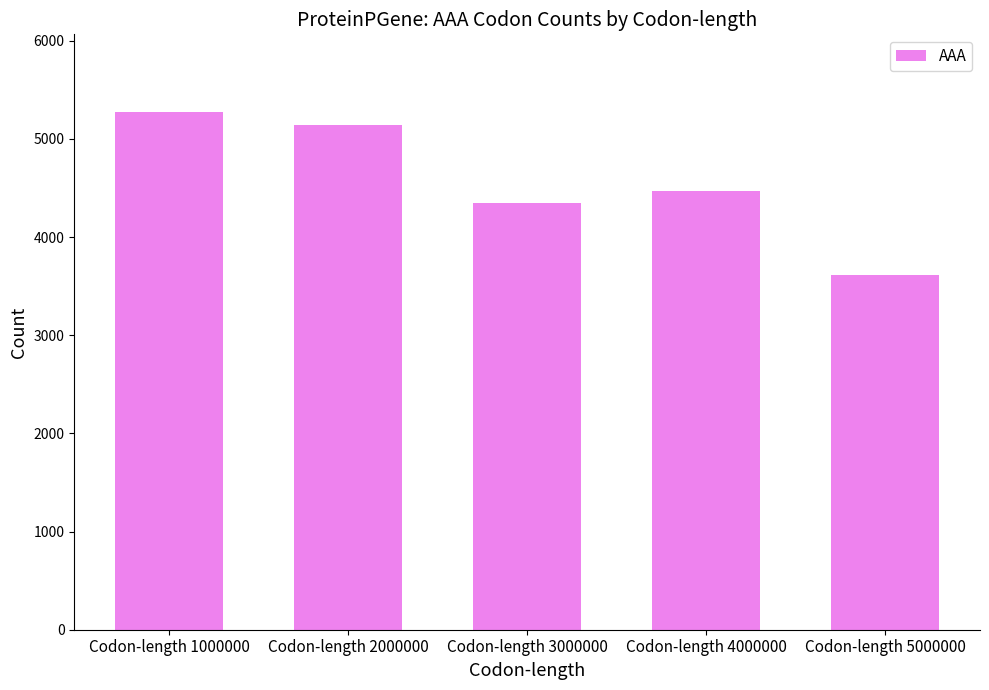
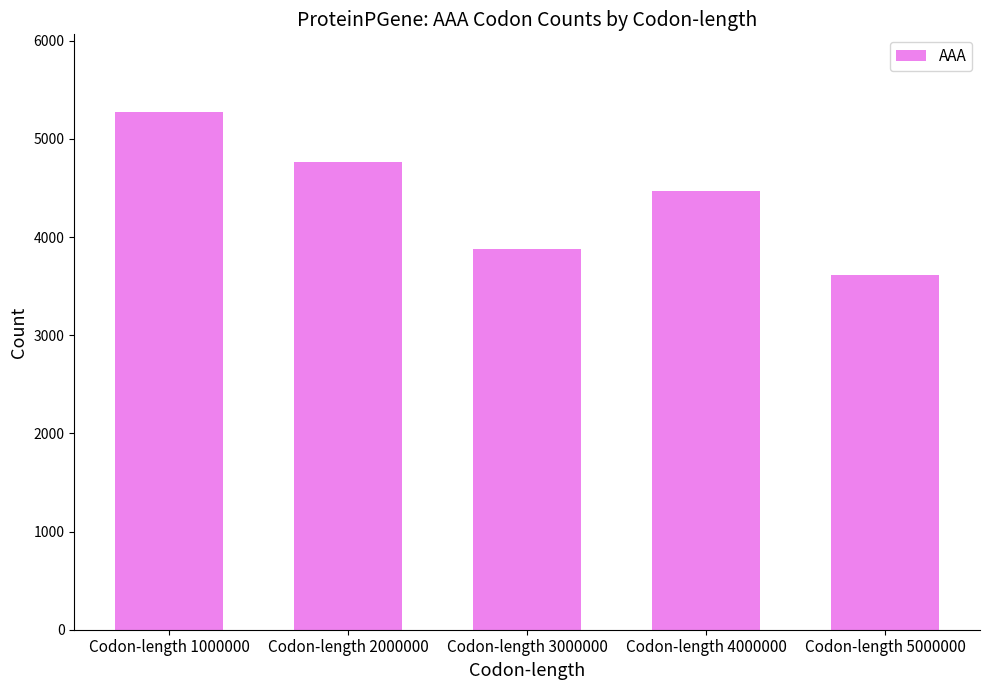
Codon-length 2000000: 5100 -> 4800
Codon-length 3000000: 4300 -> 3900
